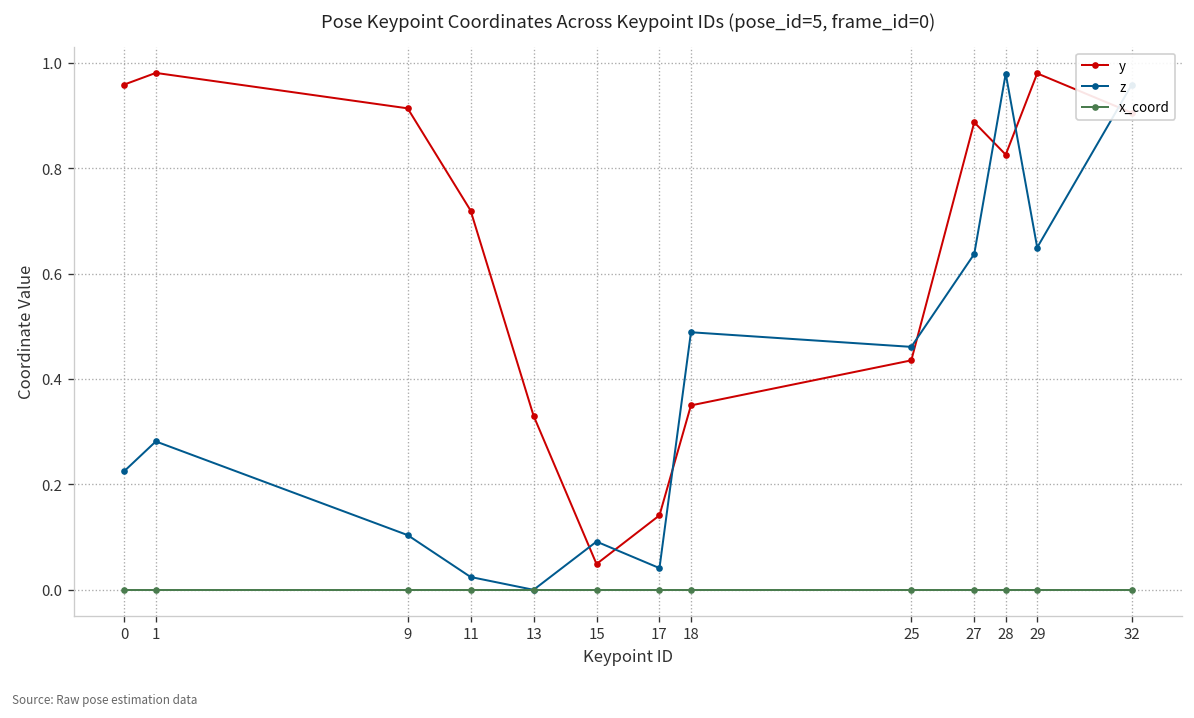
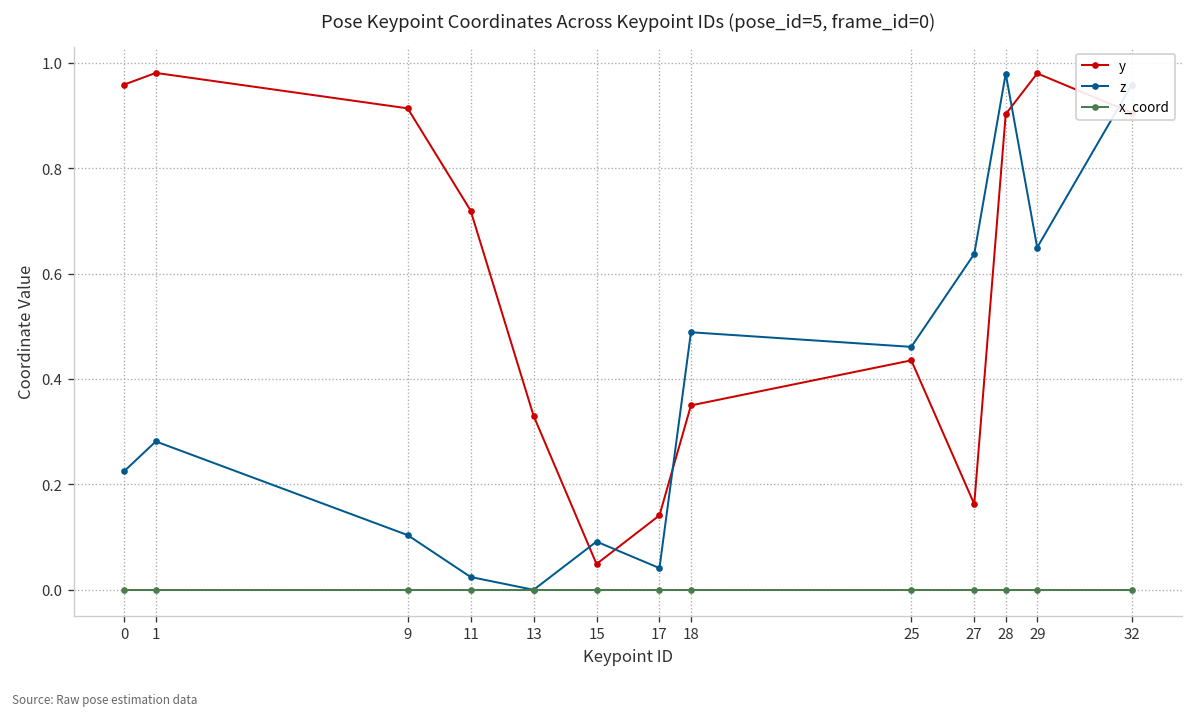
y, 27: 0.89 -> 0.16
y, 28: 0.83 -> 0.90
